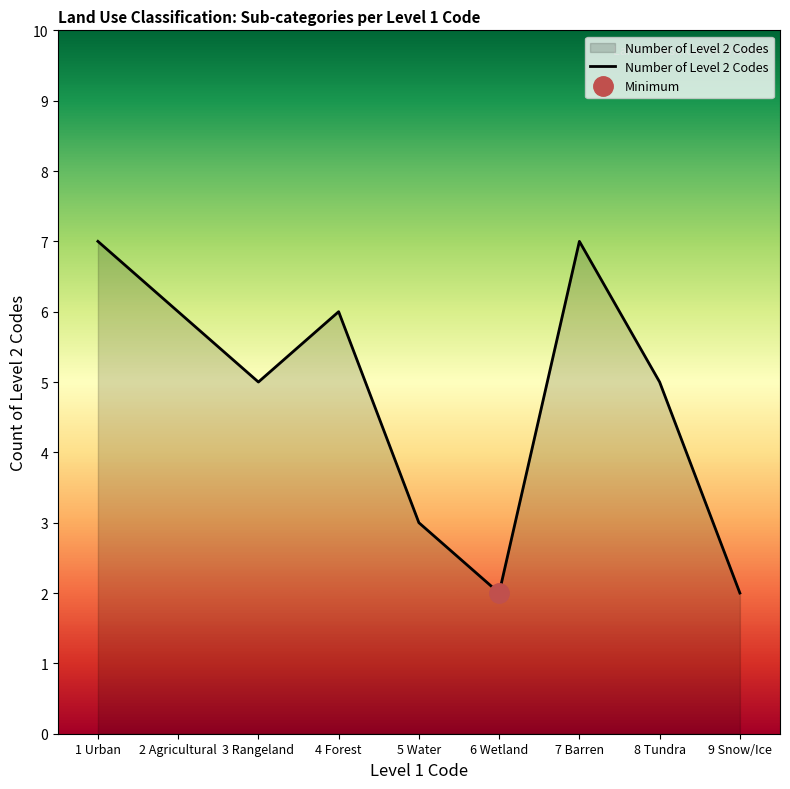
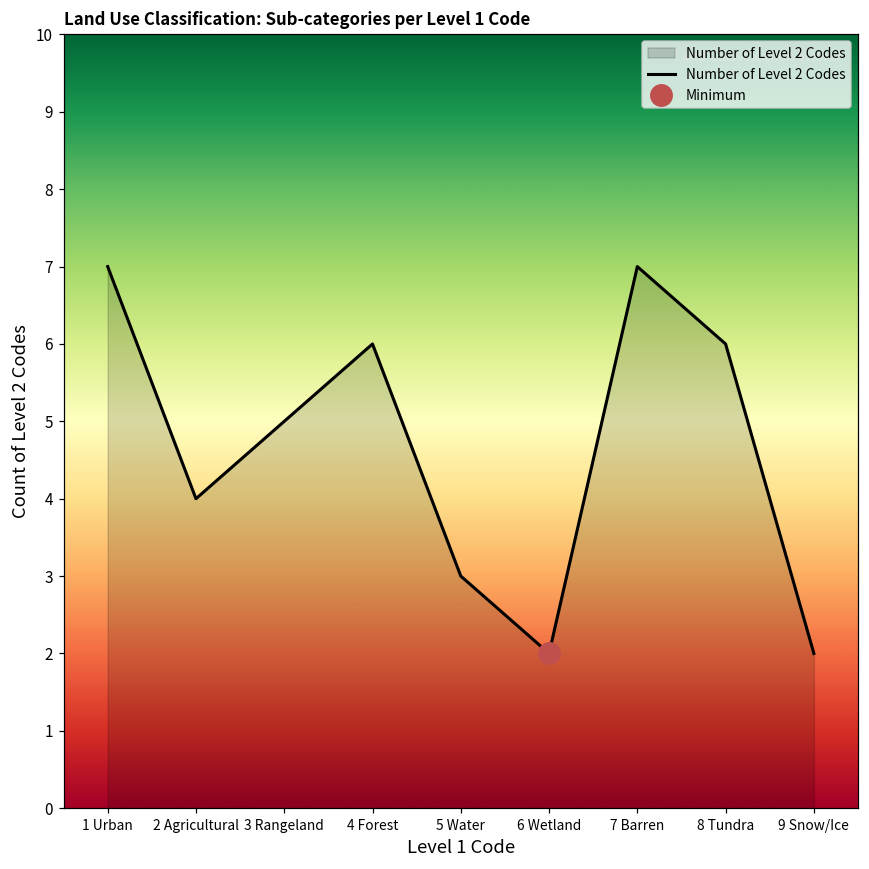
Number of Level 2 Codes, 2 Agricultural: 6 -> 4
Number of Level 2 Codes, 8 Tundra: 5 -> 6
